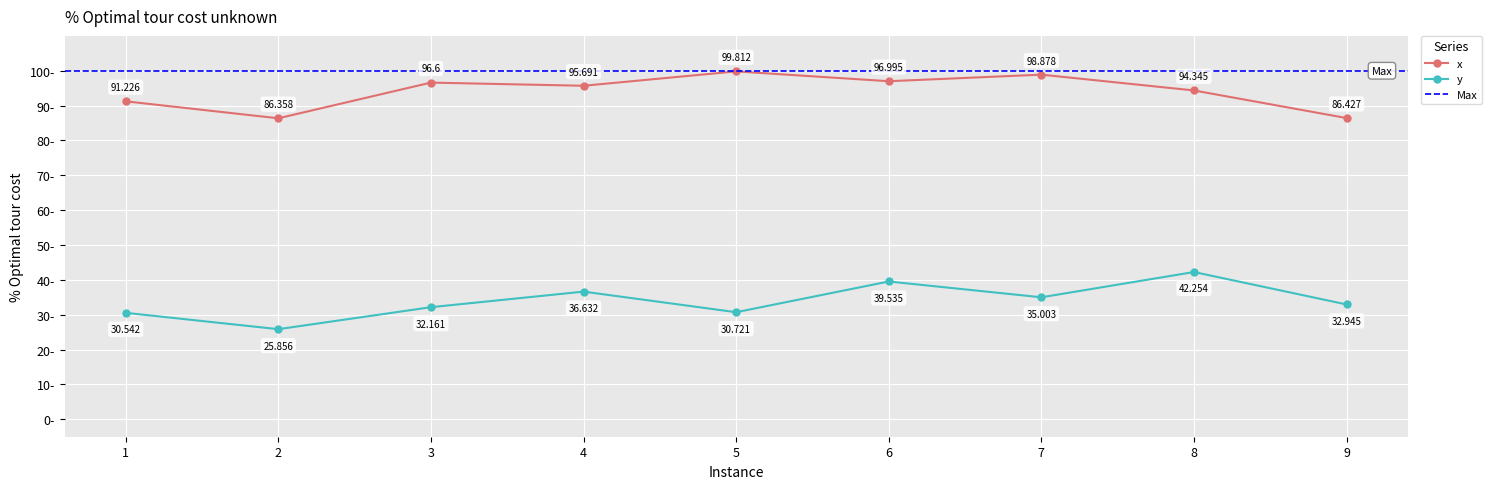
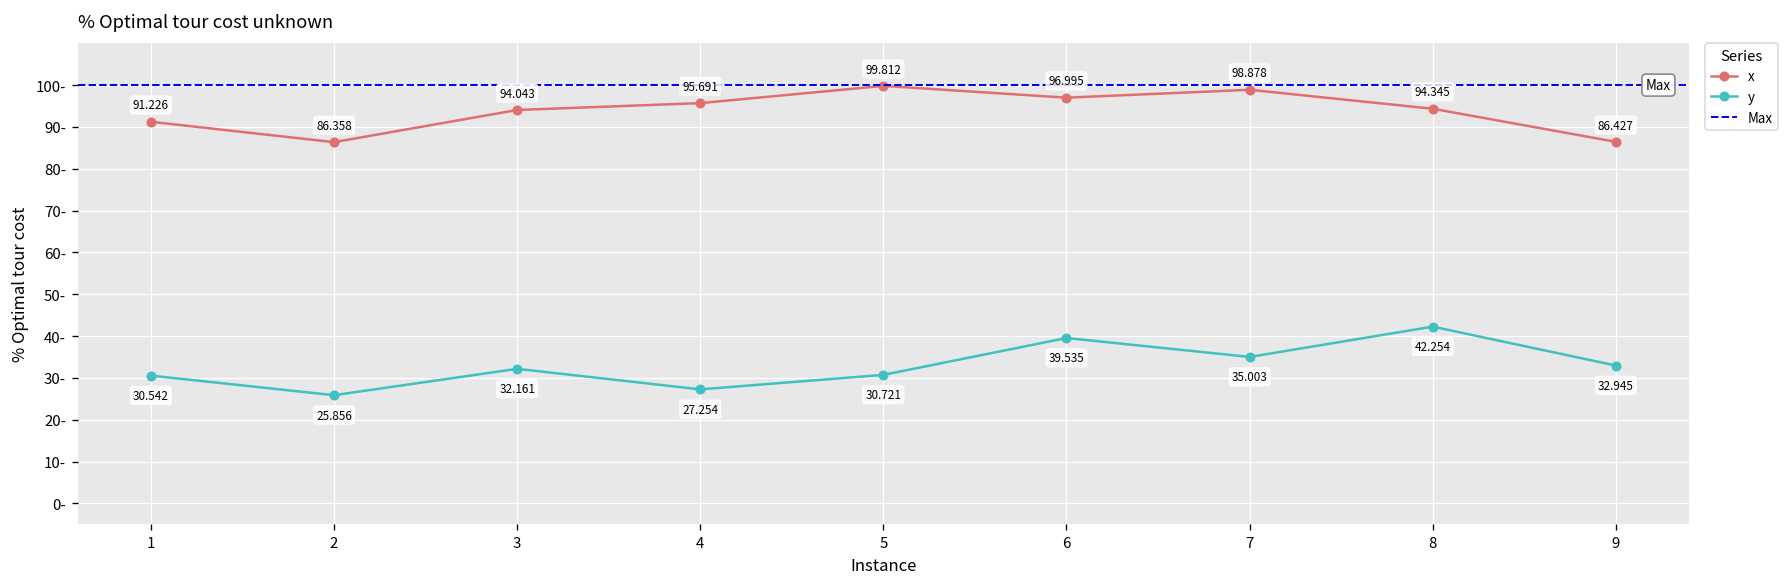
x, 3: 96.6 -> 94.043
y, 4: 36.632 -> 27.254
